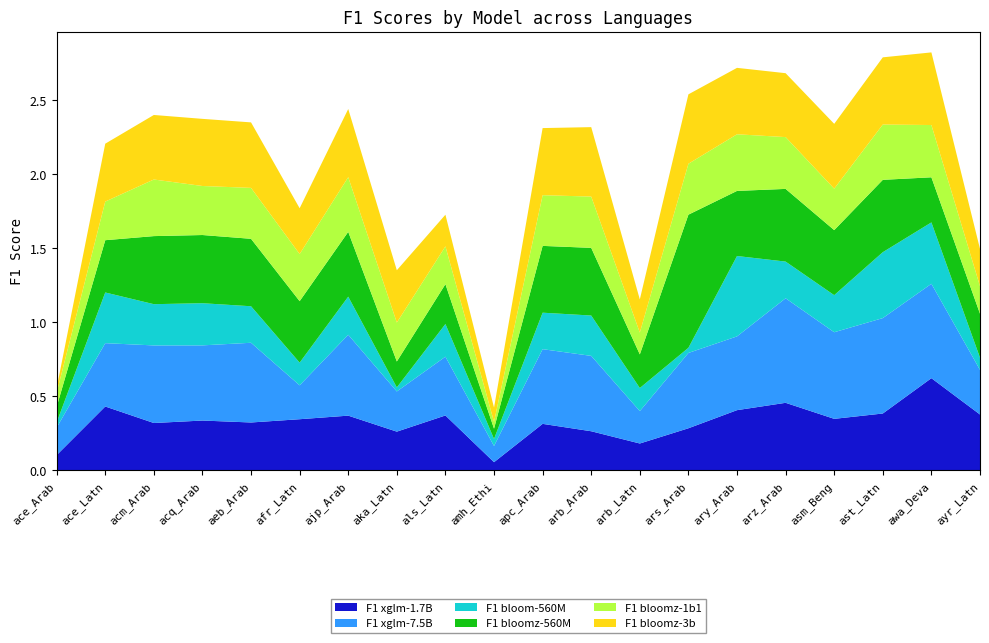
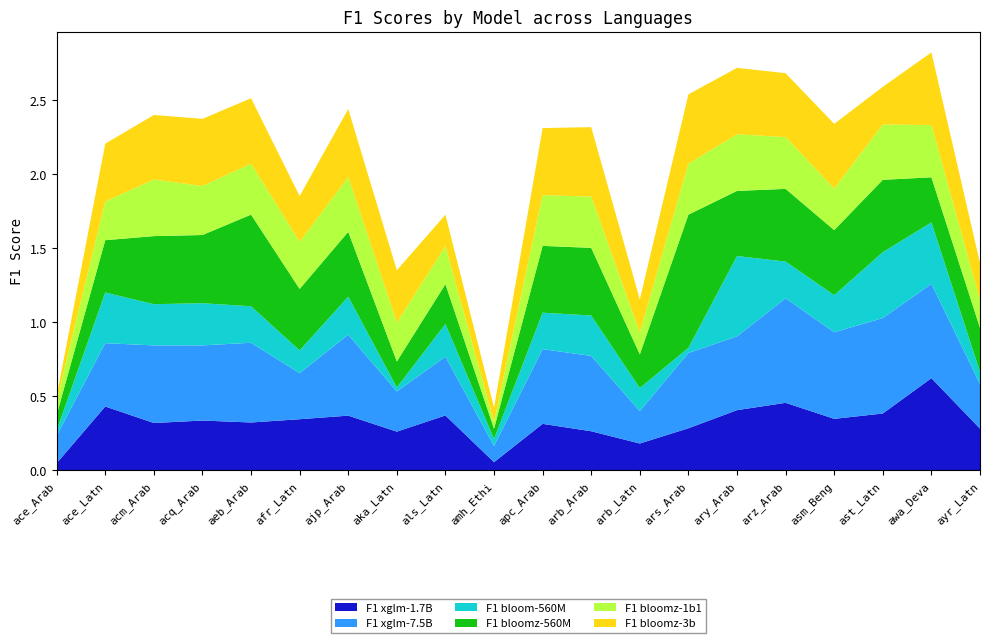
F1 xglm-1.7B, ace_Arab: 0.10 -> 0.05
F1 bloomz-560M, aeb_Arab: 0.46 -> 0.62
F1 xglm-7.5B, afr_Latn: 0.23 -> 0.31
F1 bloomz-3b, ast_Latn: 0.45 -> 0.25
F1 xglm-1.7B, ayr_Latn: 0.38 -> 0.28
